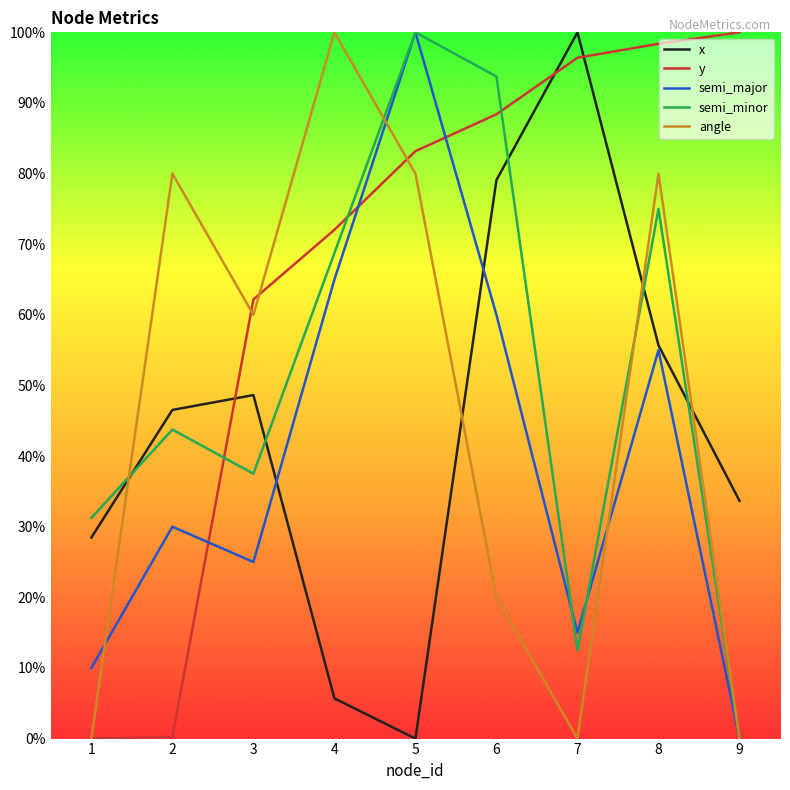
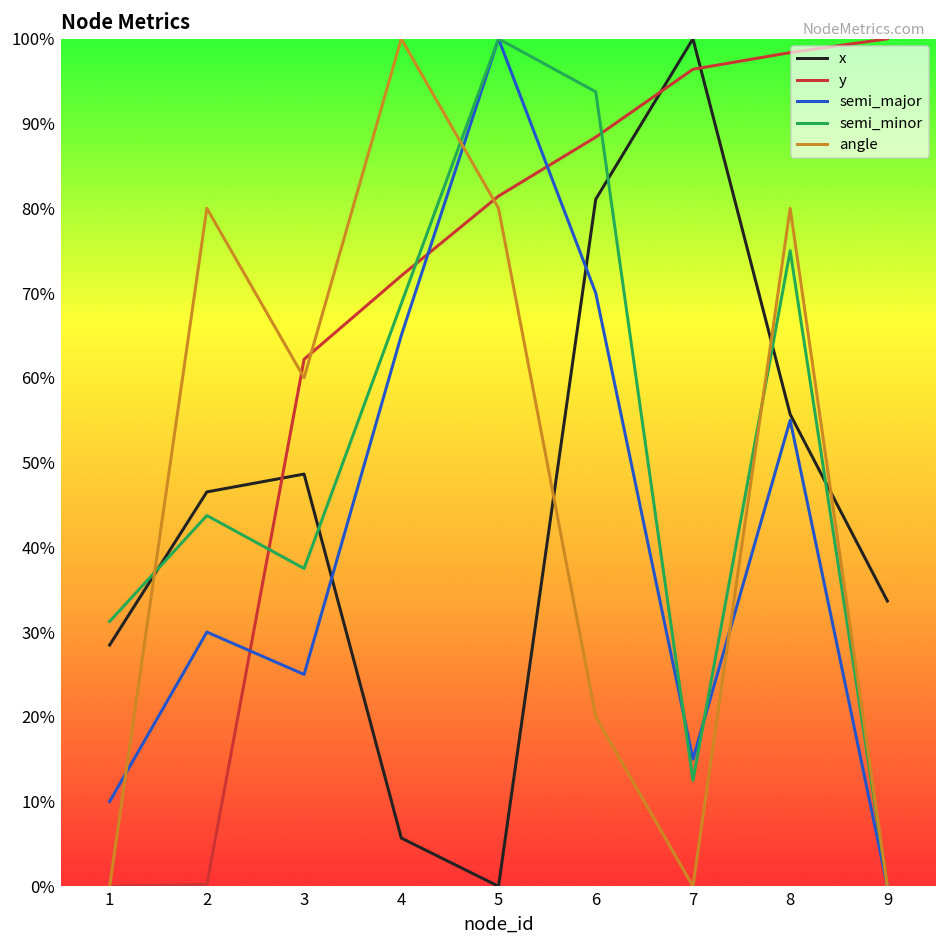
y, 5: 83% -> 81%
x, 6: 79% -> 81%
semi_major, 6: 60% -> 70%
